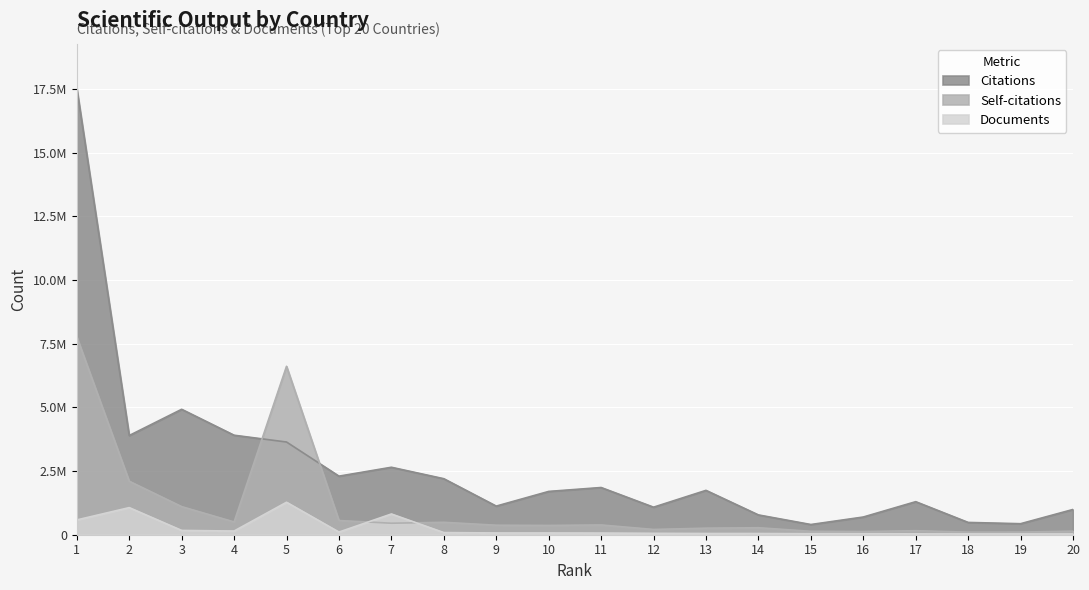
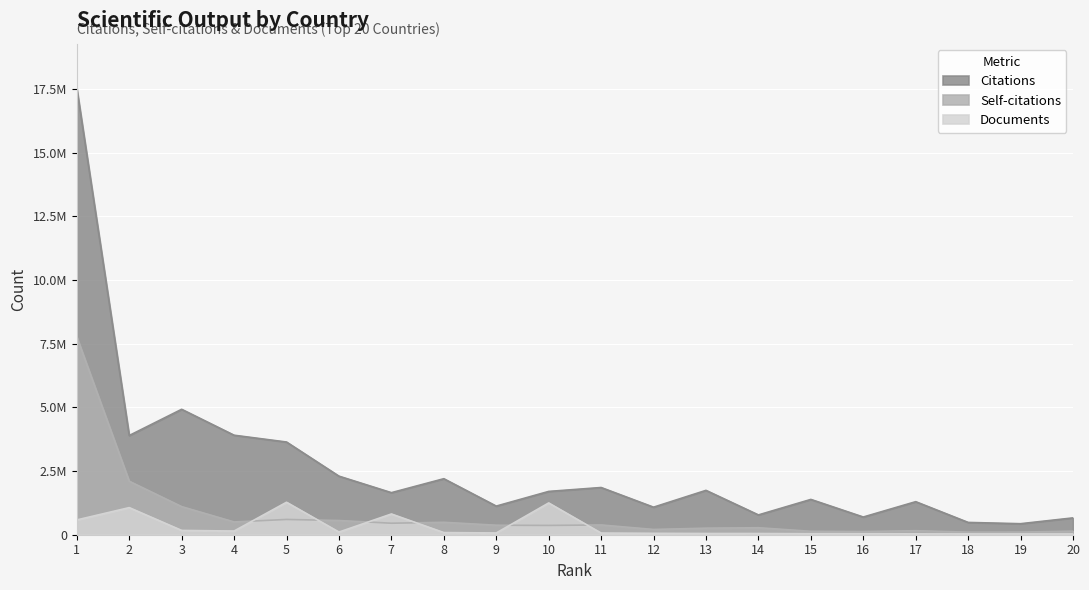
Self-citations, 5: 6600000 -> 600000
Citations, 7: 2600000 -> 1700000
Documents, 10: 100000 -> 1200000
Citations, 15: 400000 -> 1400000
Citations, 20: 1000000 -> 700000
